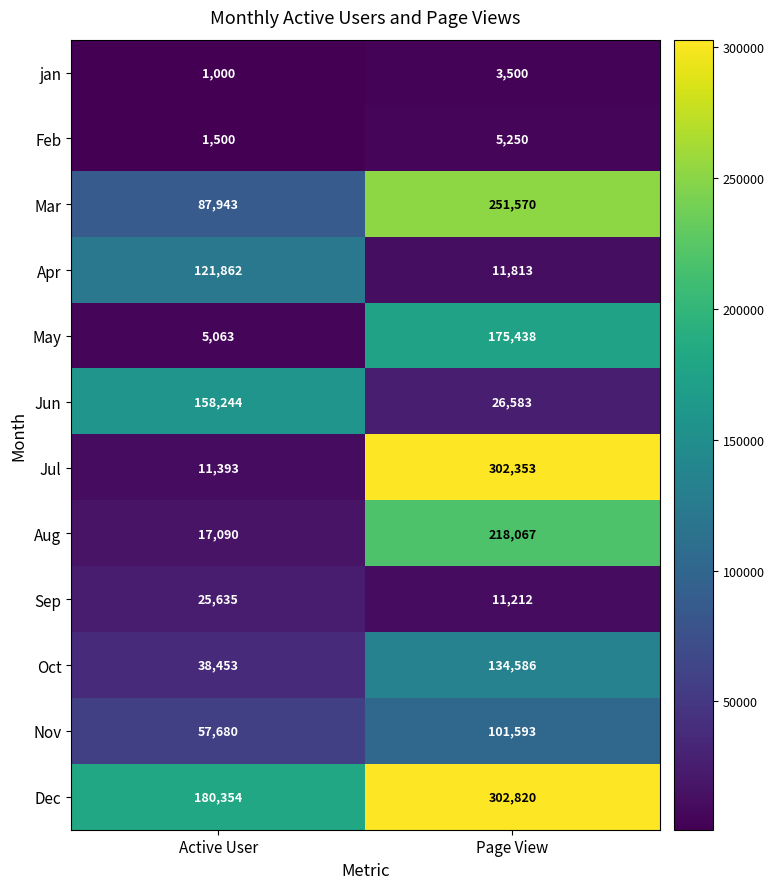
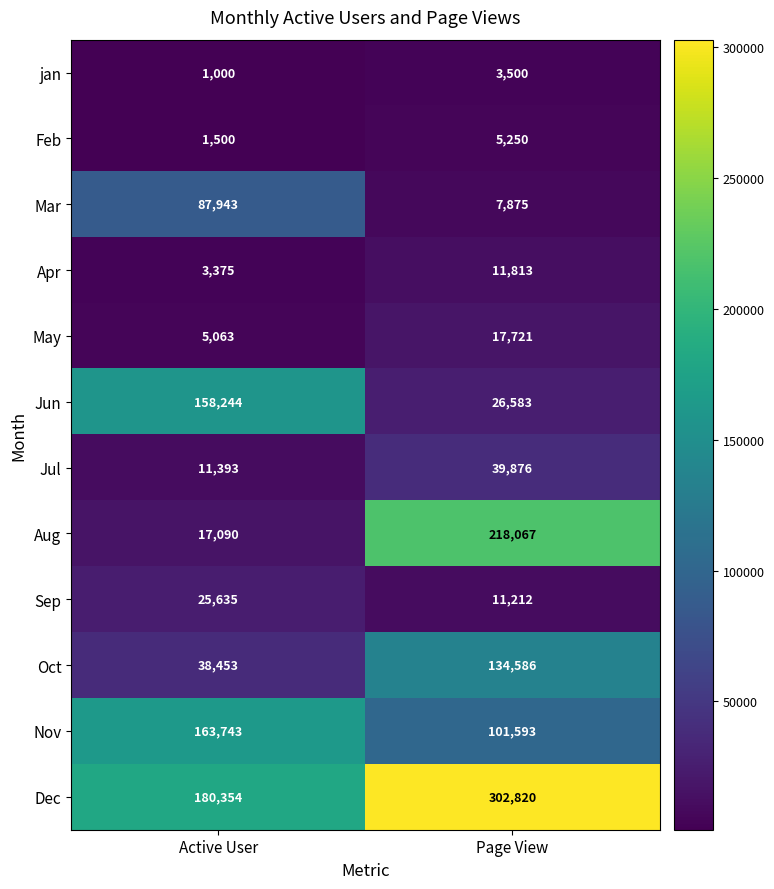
Mar, Page View: 251,570 -> 7,875
Apr, Active User: 121,862 -> 3,375
May, Page View: 175,438 -> 17,721
Jul, Page View: 302,353 -> 39,876
Nov, Active User: 57,680 -> 163,743
